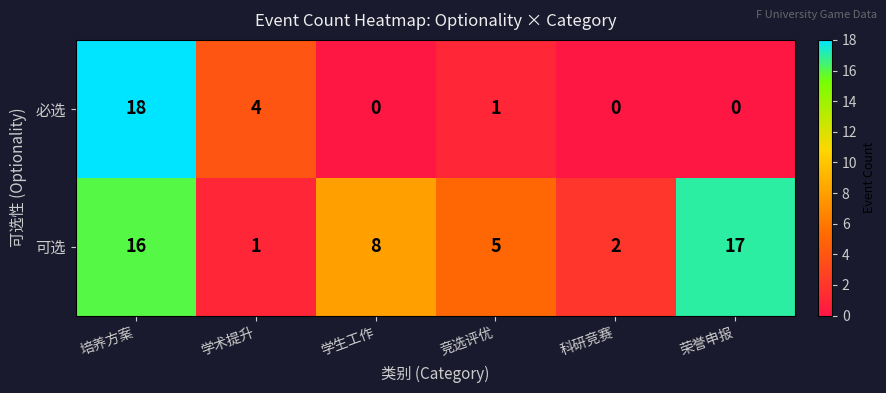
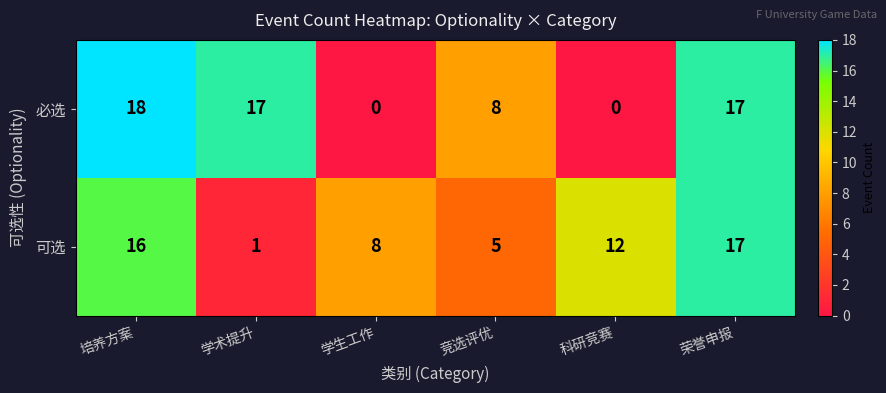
必选, 学术提升: 4 -> 17
必选, 竞选评优: 1 -> 8
必选, 荣誉申报: 0 -> 17
可选, 科研竞赛: 2 -> 12
